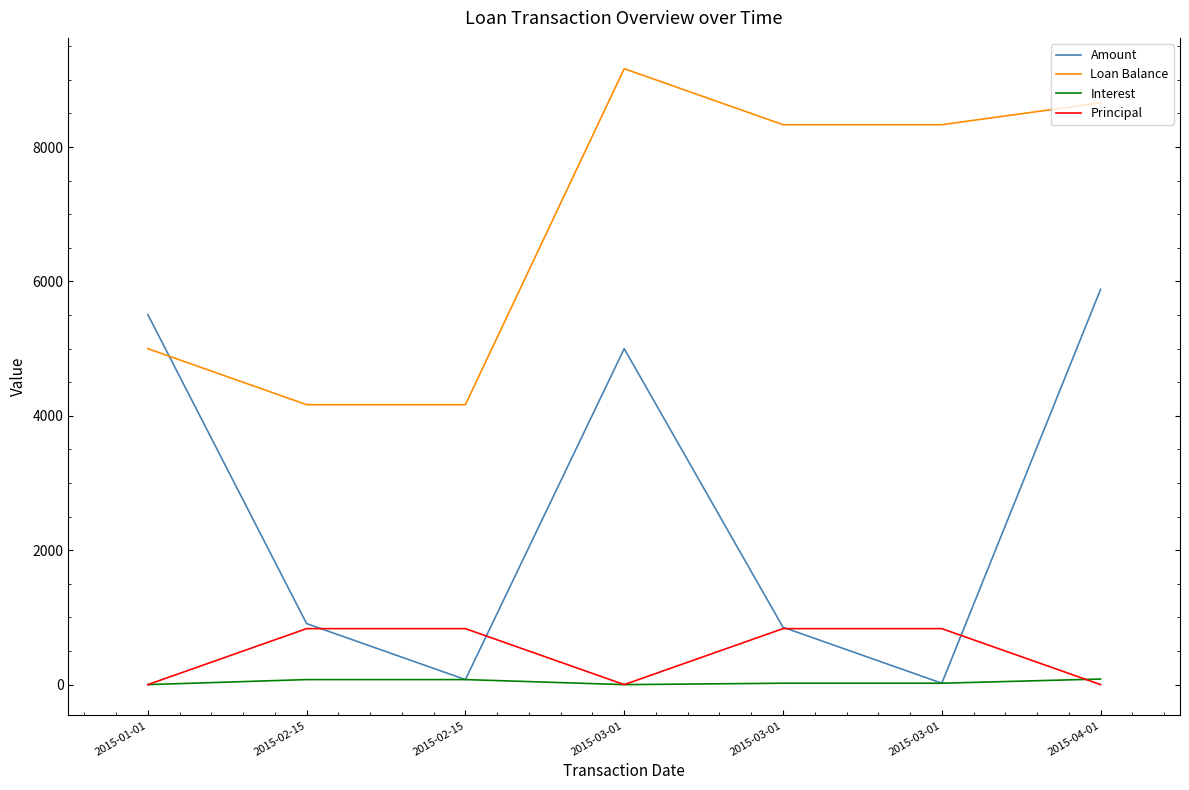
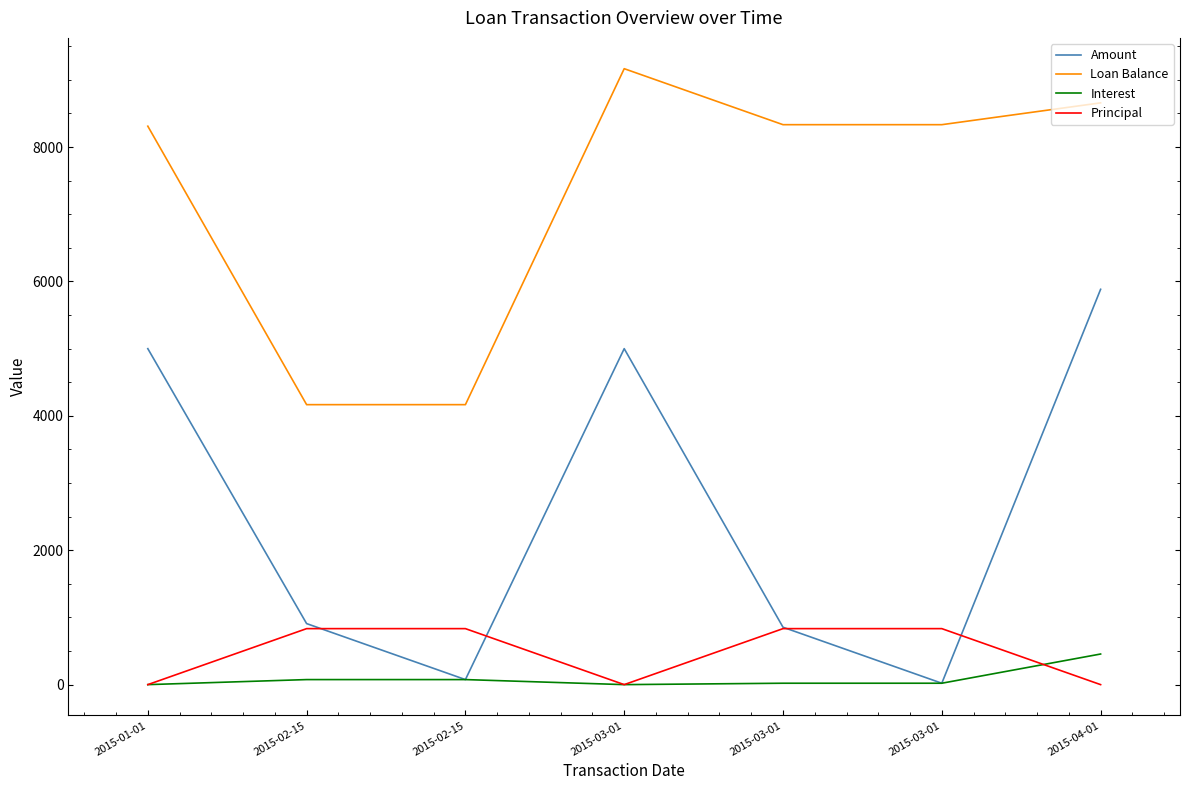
Amount, 2015-01-01: 5500 -> 5000
Loan Balance, 2015-01-01: 5000 -> 8300
Interest, 2015-04-01: 100 -> 500
